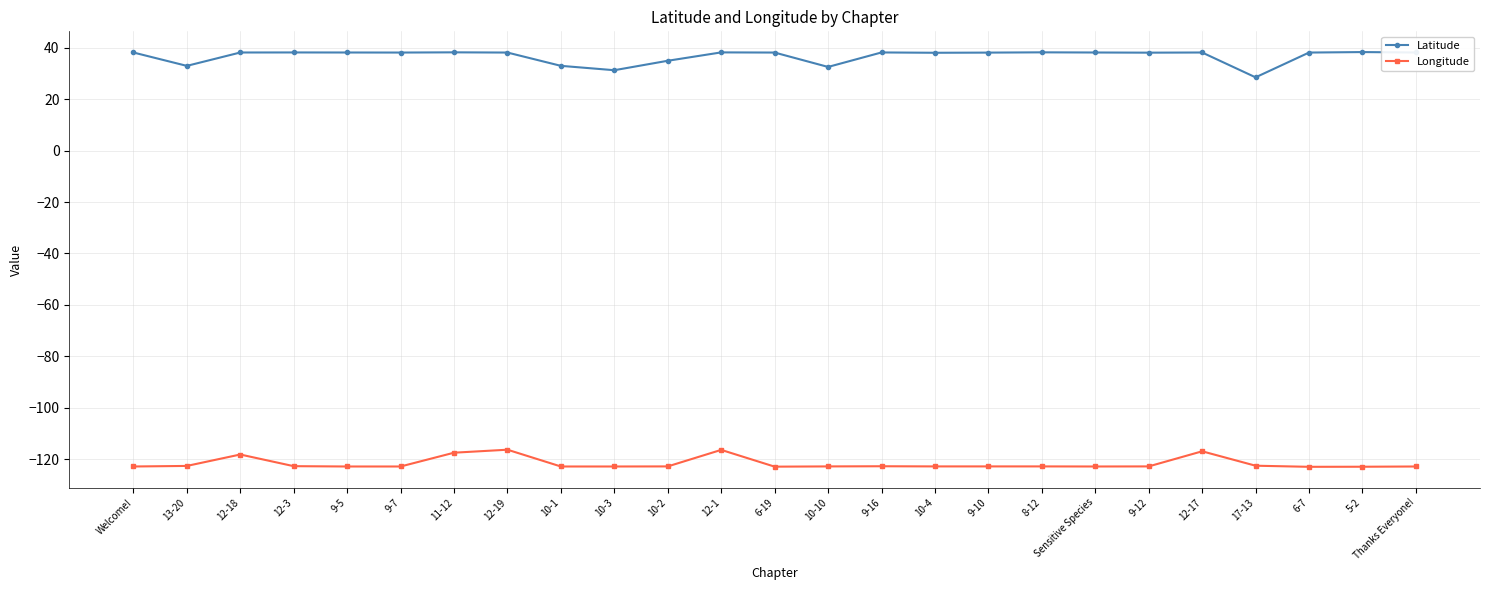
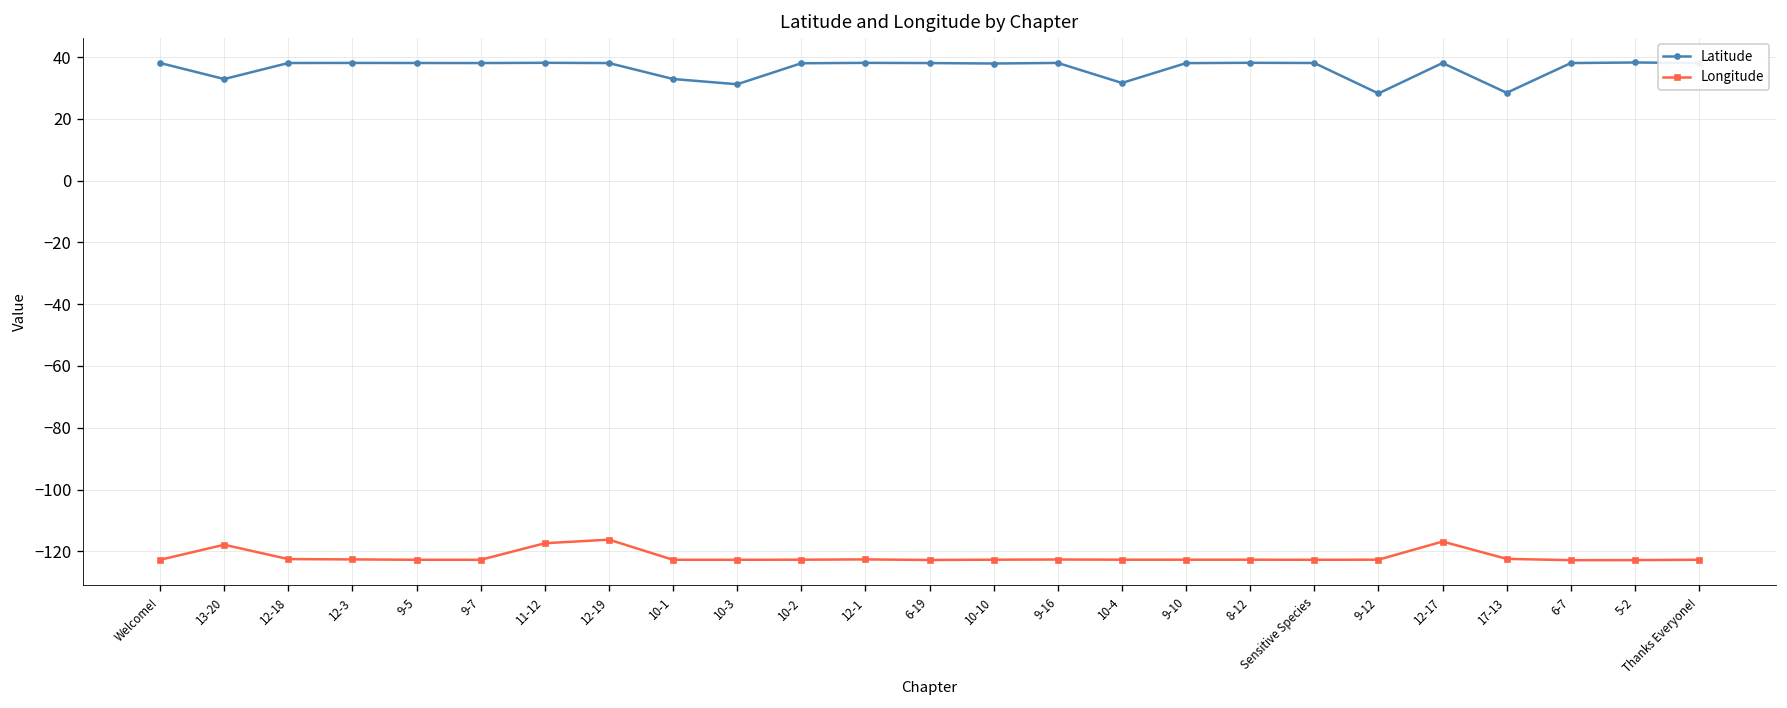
Longitude, 13-20: -123 -> -118
Longitude, 12-18: -118 -> -123
Latitude, 10-2: 35 -> 38
Longitude, 12-1: -116 -> -123
Latitude, 10-10: 32 -> 38
Latitude, 10-4: 38 -> 32
Latitude, 9-12: 38 -> 28
